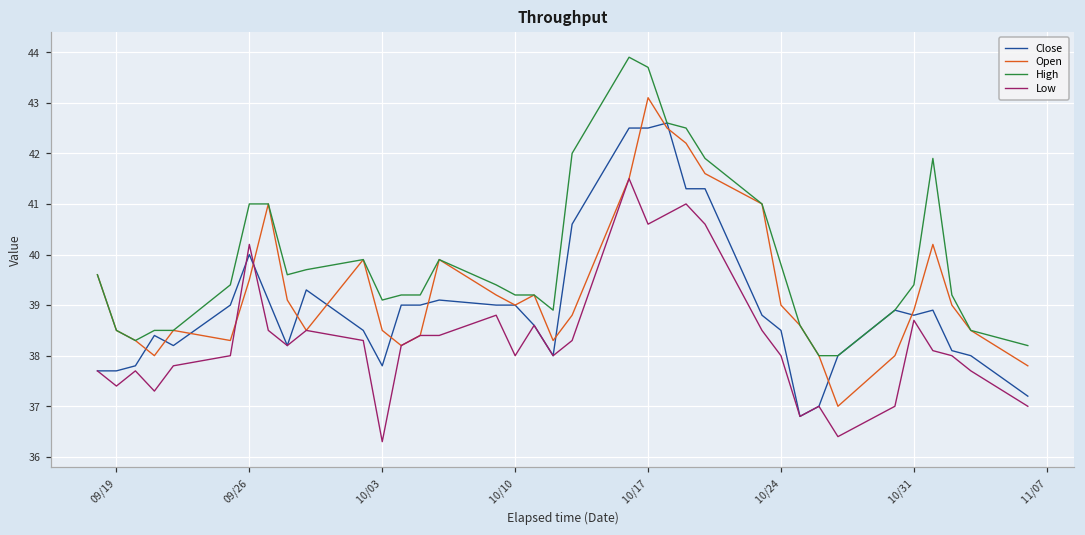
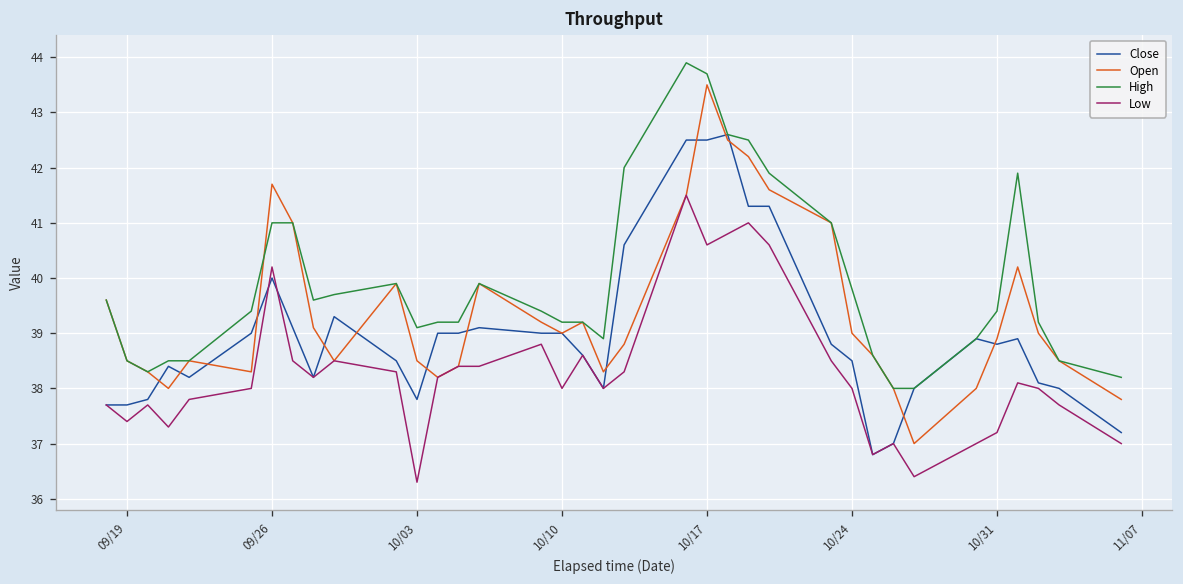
Open, 09/26: 39.5 -> 41.7
Open, 10/17: 43.1 -> 43.5
Low, 10/31: 38.7 -> 37.2
